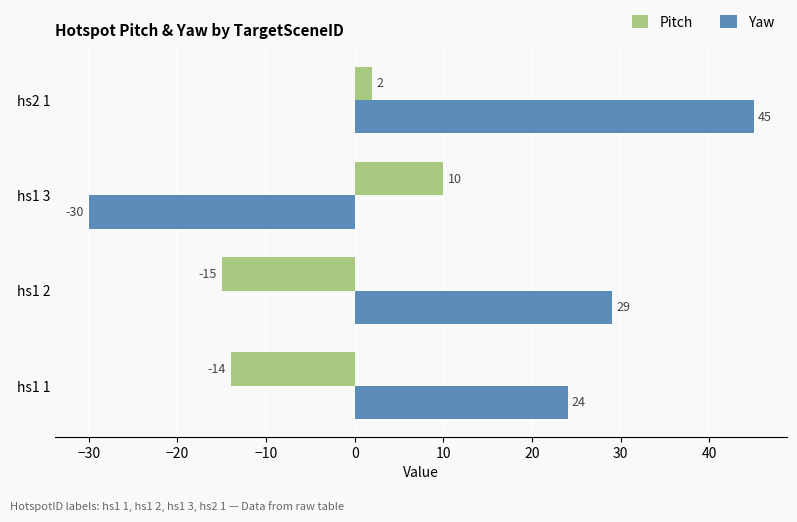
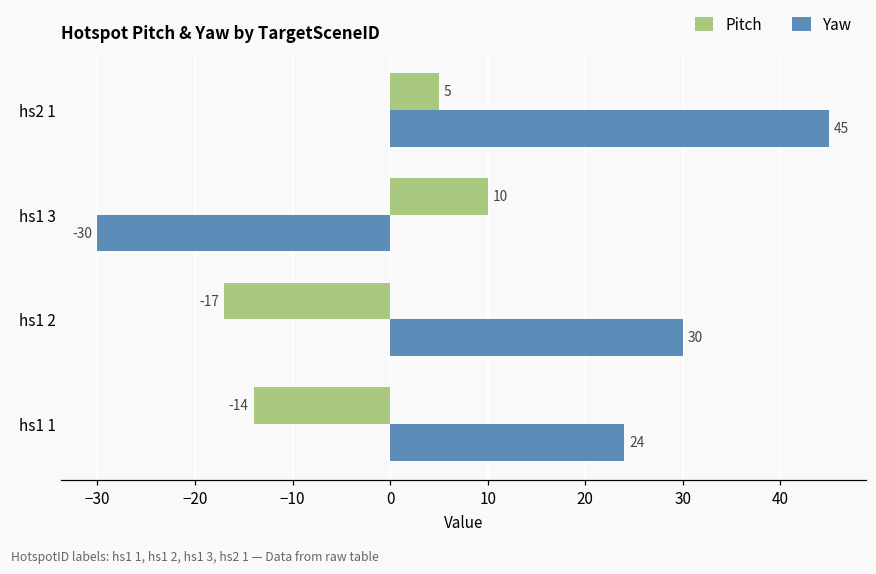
Pitch, hs2 1: 2 -> 5
Pitch, hs1 2: -15 -> -17
Yaw, hs1 2: 29 -> 30
